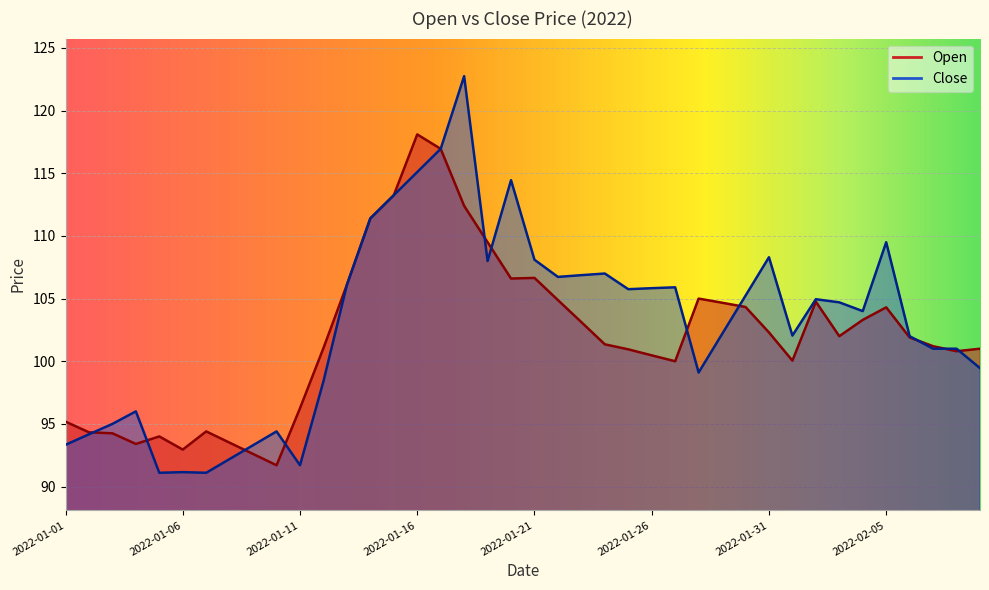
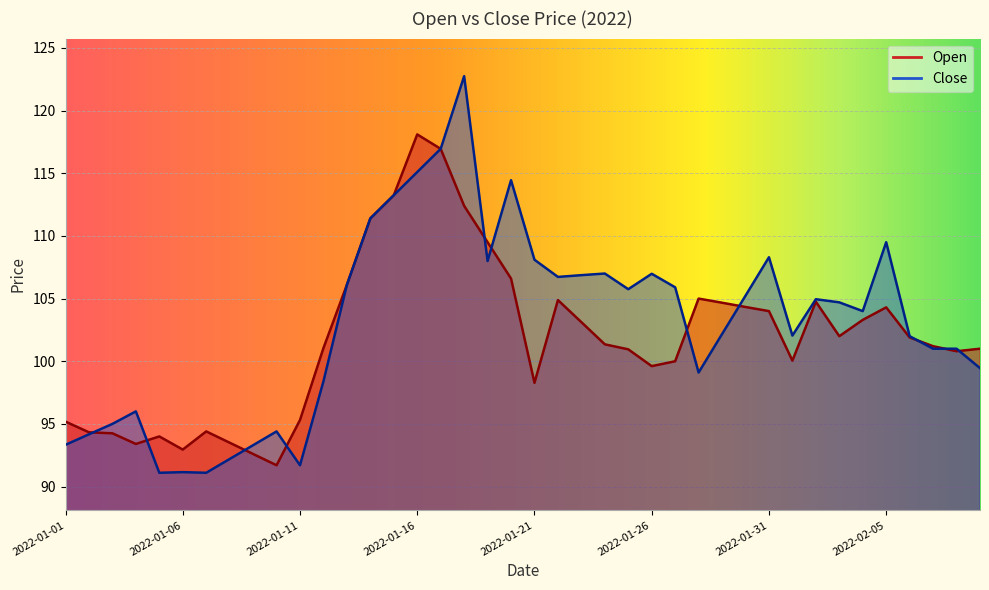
Open, 2022-01-11: 96.3 -> 95.3
Open, 2022-01-21: 106.7 -> 98.3
Open, 2022-01-26: 100.5 -> 99.6
Close, 2022-01-26: 105.8 -> 107.0
Open, 2022-01-31: 102.3 -> 104.0
